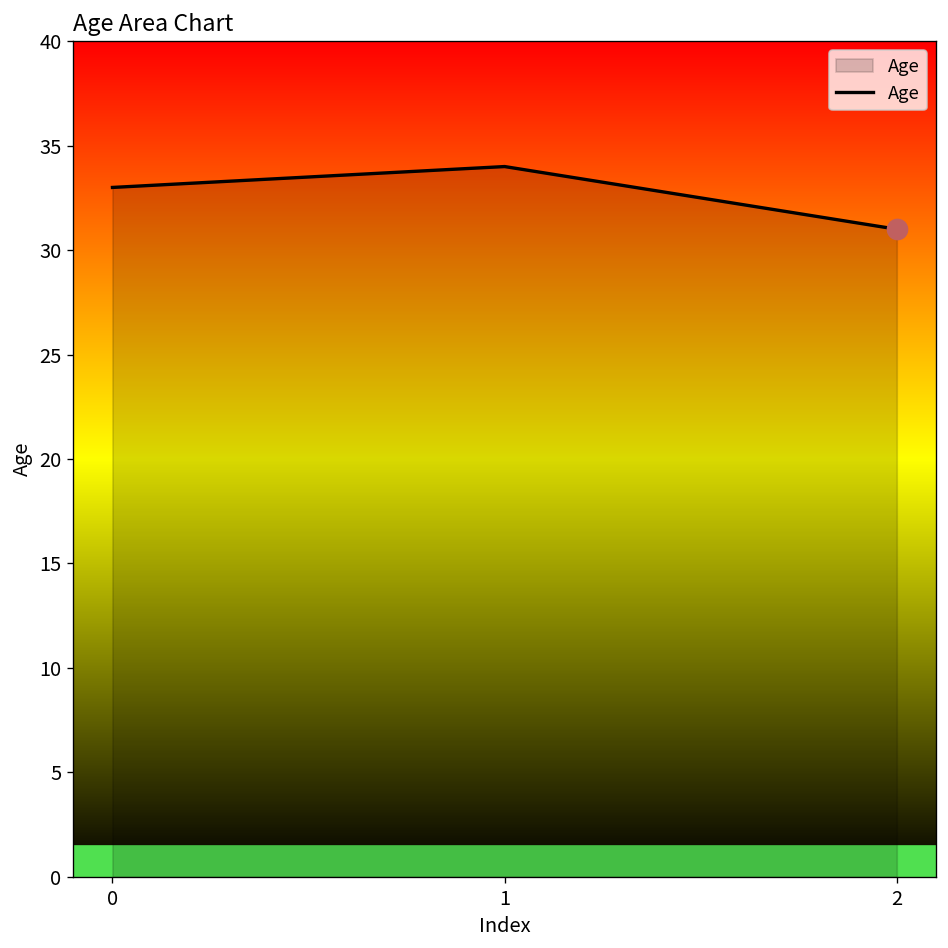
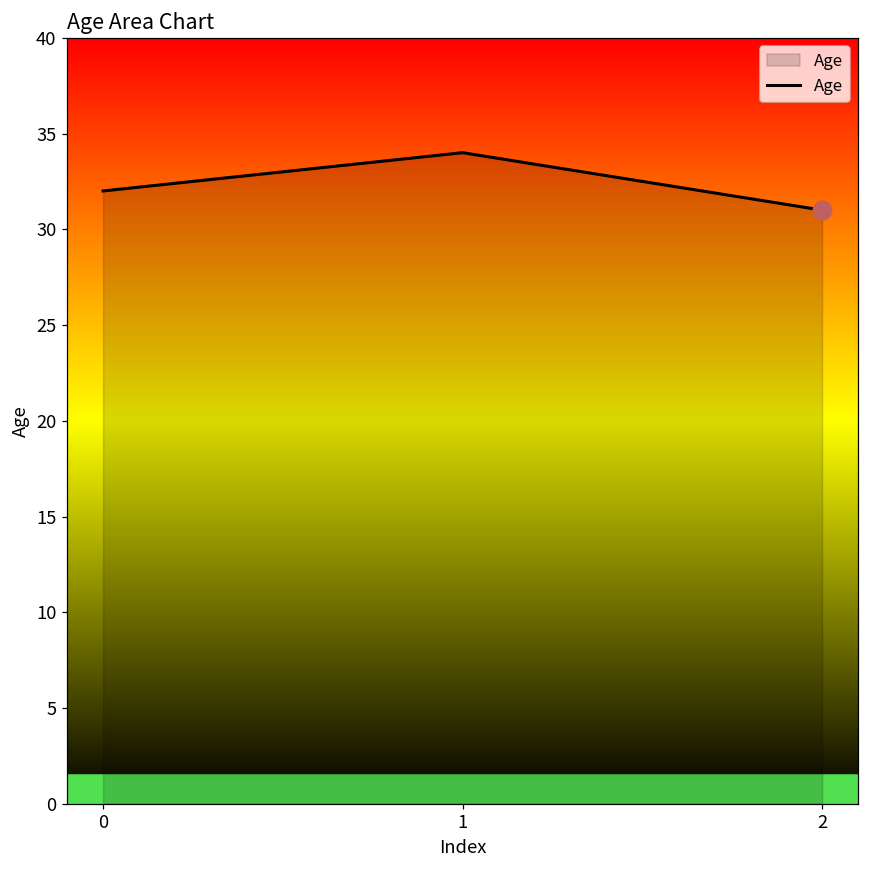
Age, 0: 33 -> 32
